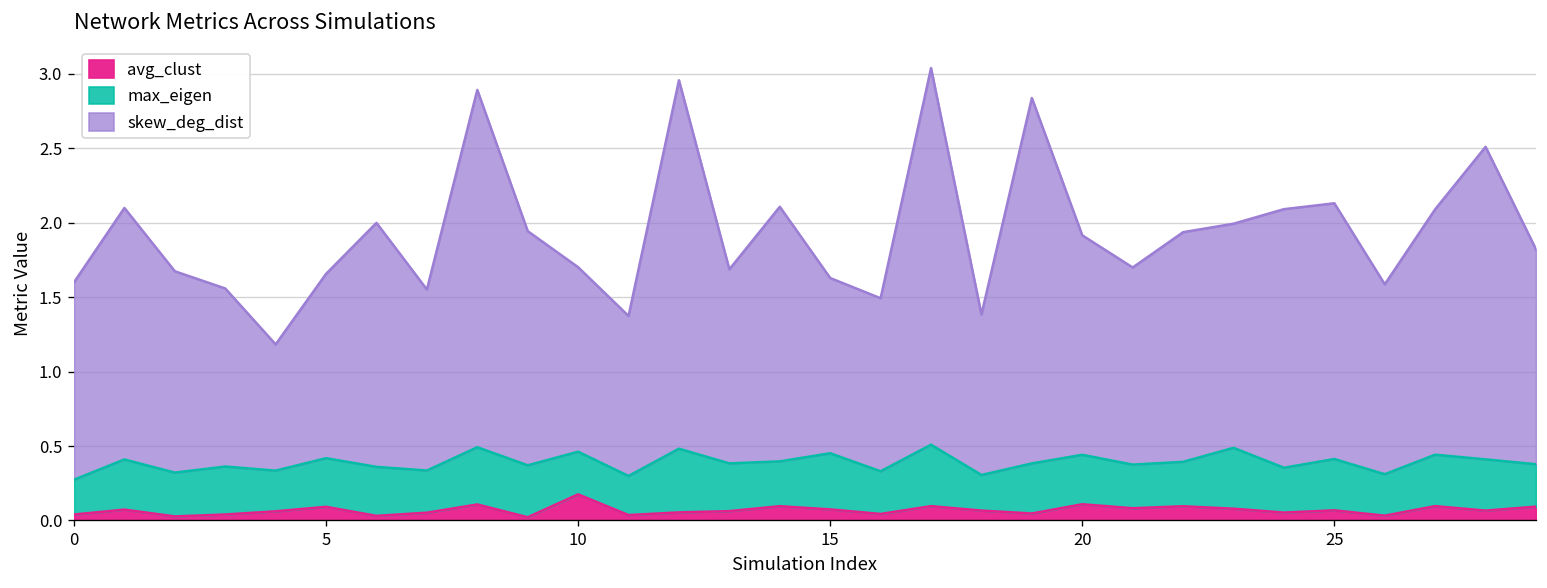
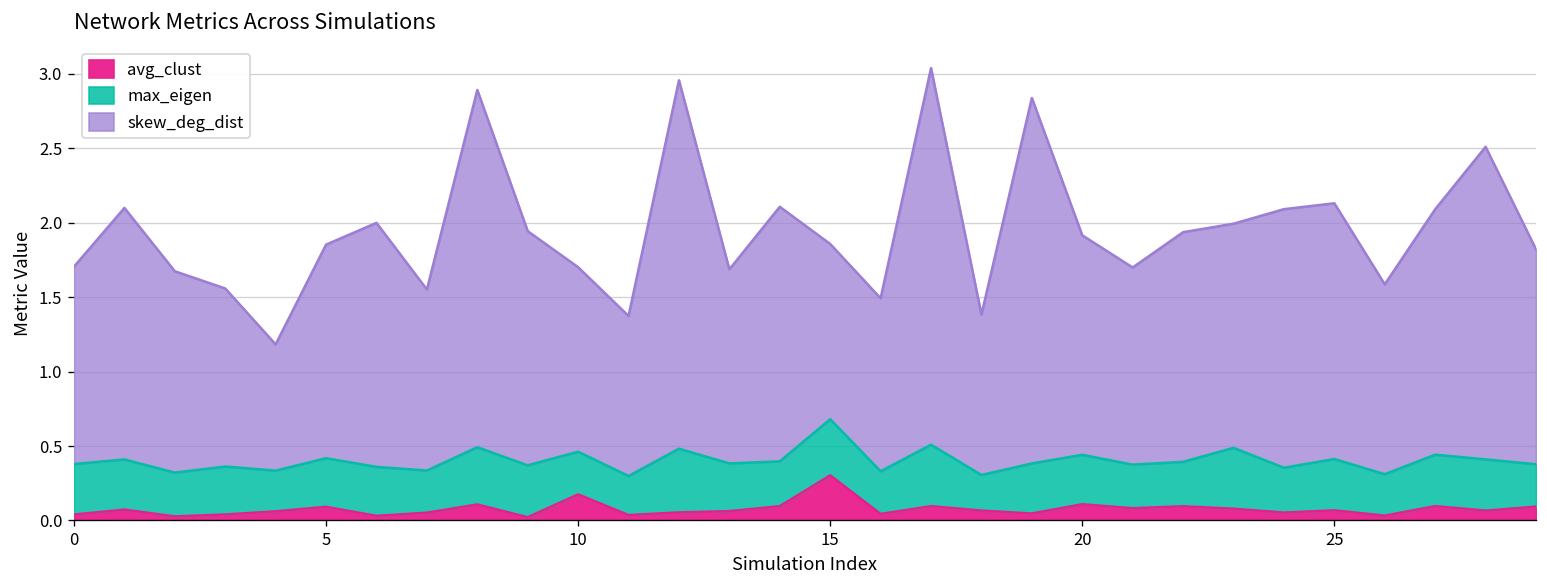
max_eigen, 0: 0.23 -> 0.34
skew_deg_dist, 5: 1.24 -> 1.43
avg_clust, 15: 0.07 -> 0.30
